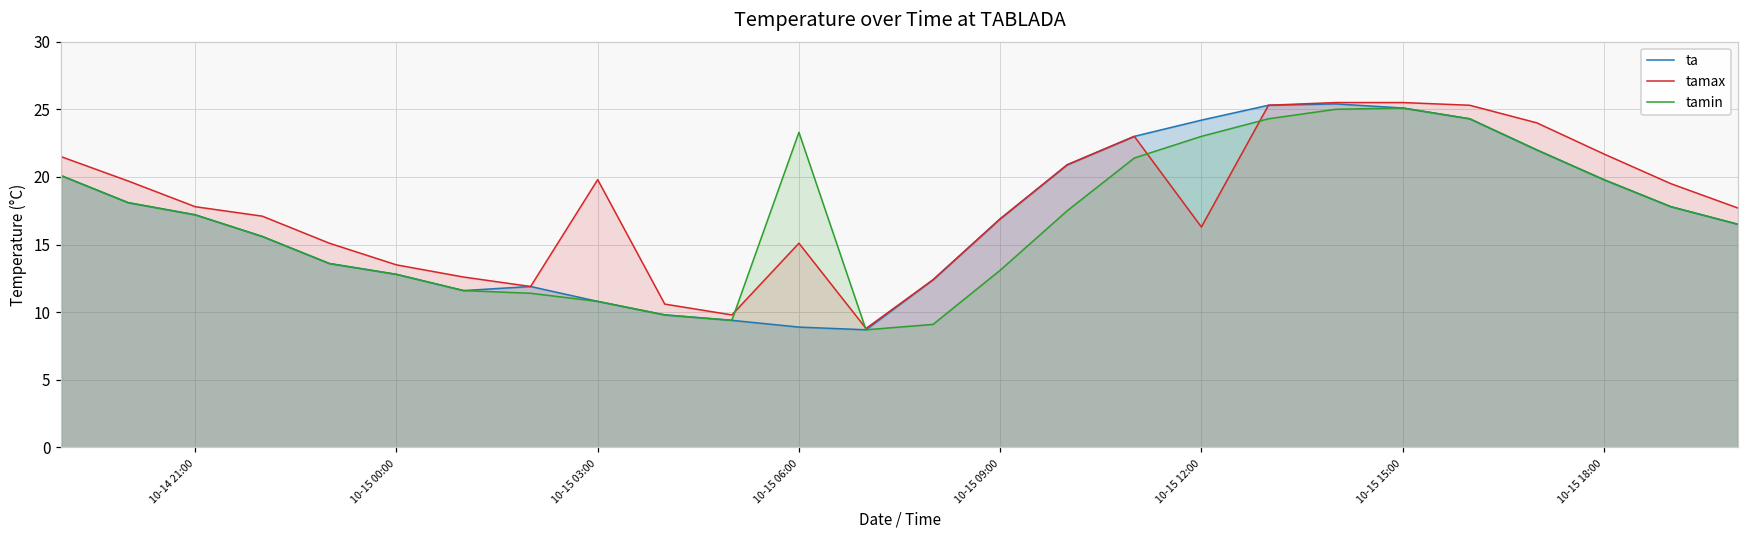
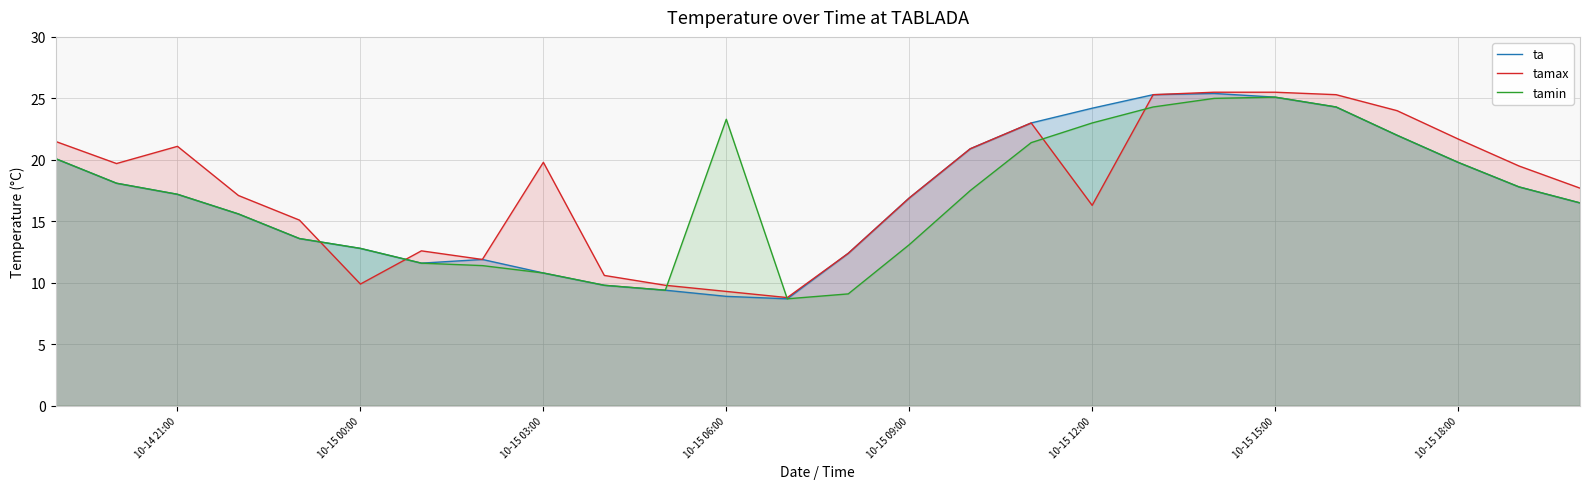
tamax, 10-14 21:00: 17.8 -> 21.1
tamax, 10-15 00:00: 13.5 -> 9.9
tamax, 10-15 06:00: 15.1 -> 9.3
